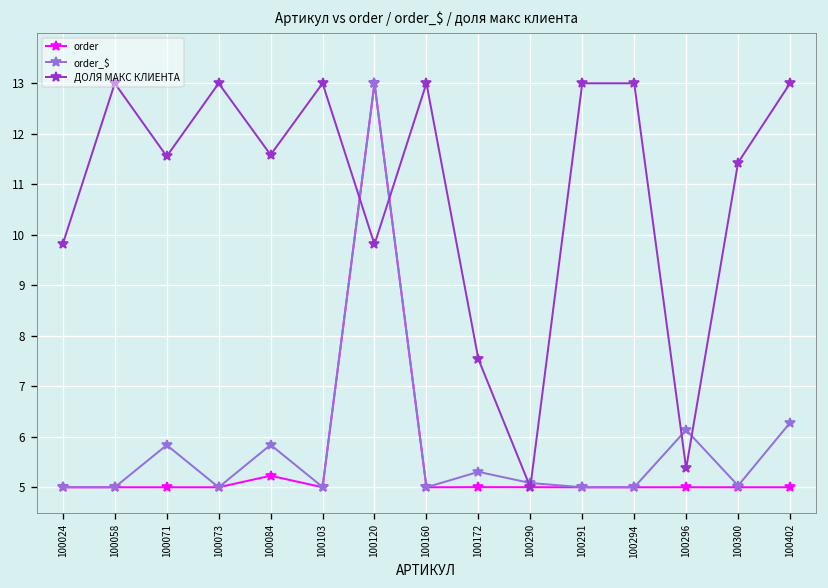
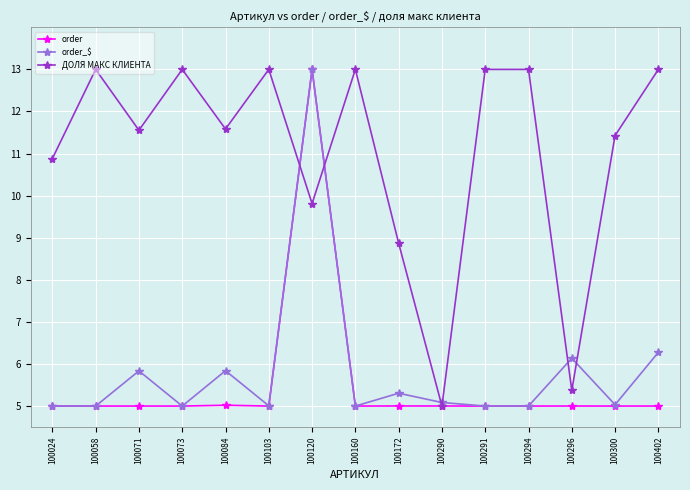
ДОЛЯ МАКС КЛИЕНТА, 100024: 9.8 -> 10.9
order, 100084: 5.2 -> 5.0
ДОЛЯ МАКС КЛИЕНТА, 100172: 7.5 -> 8.9
